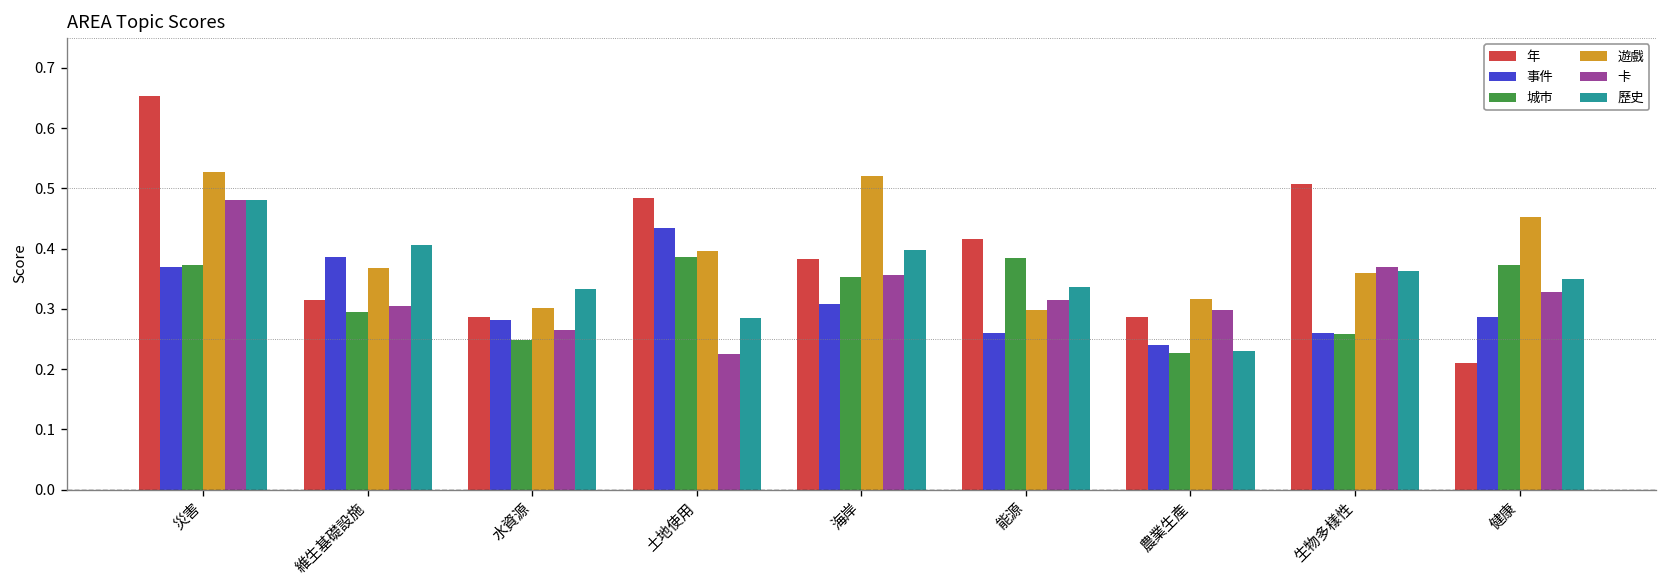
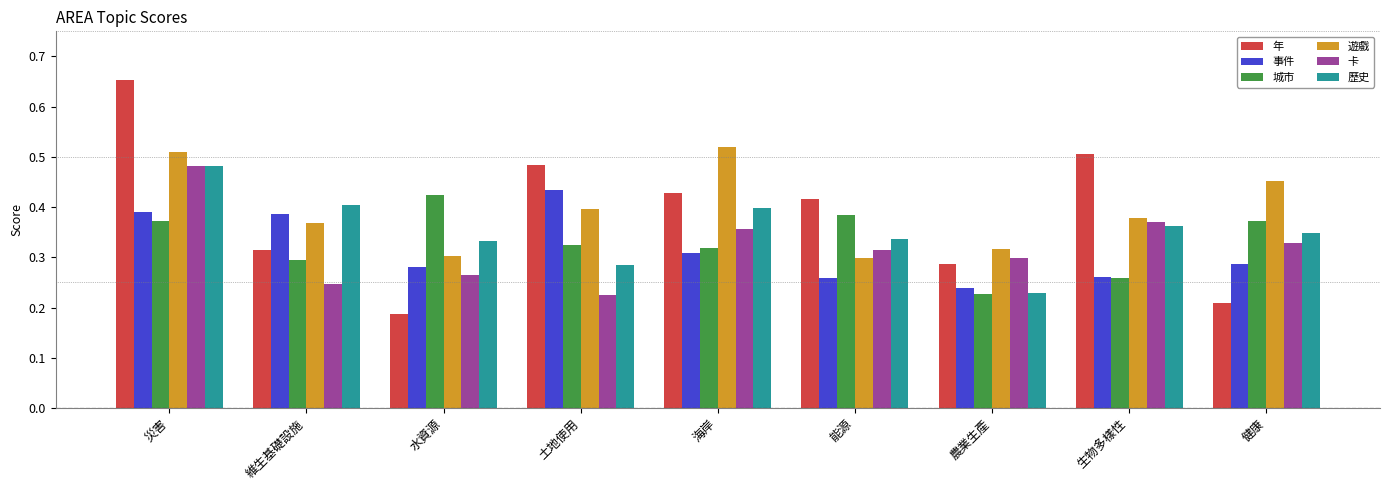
事件, 災害: 0.37 -> 0.39
遊戲, 災害: 0.53 -> 0.51
卡, 維生基礎設施: 0.30 -> 0.25
年, 水資源: 0.29 -> 0.19
城市, 水資源: 0.25 -> 0.42
城市, 土地使用: 0.39 -> 0.32
年, 海岸: 0.38 -> 0.43
城市, 海岸: 0.35 -> 0.32
遊戲, 生物多樣性: 0.36 -> 0.38
